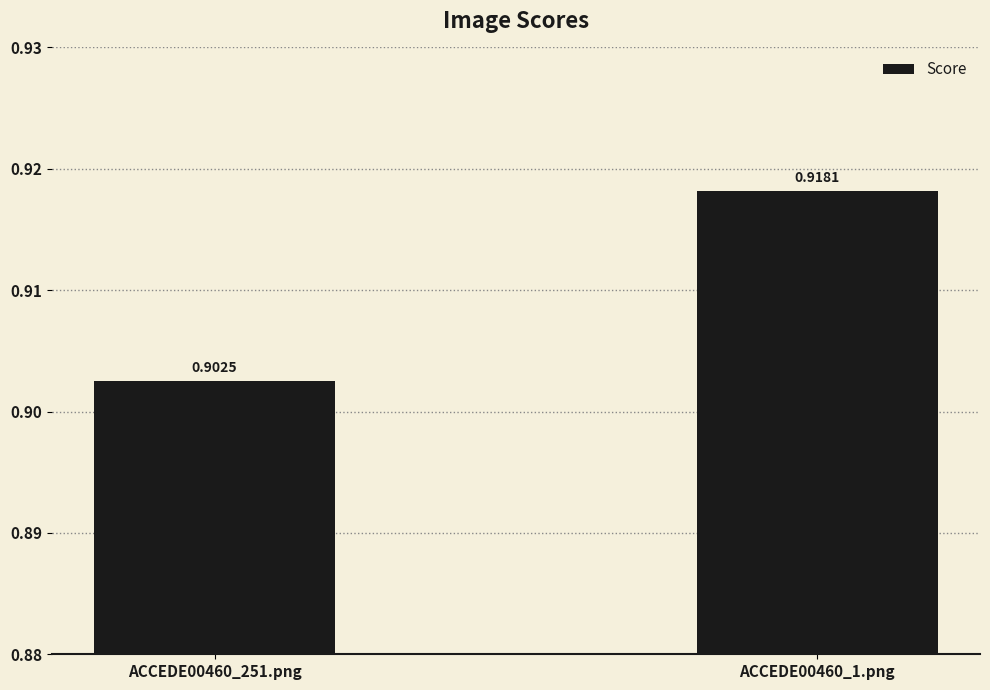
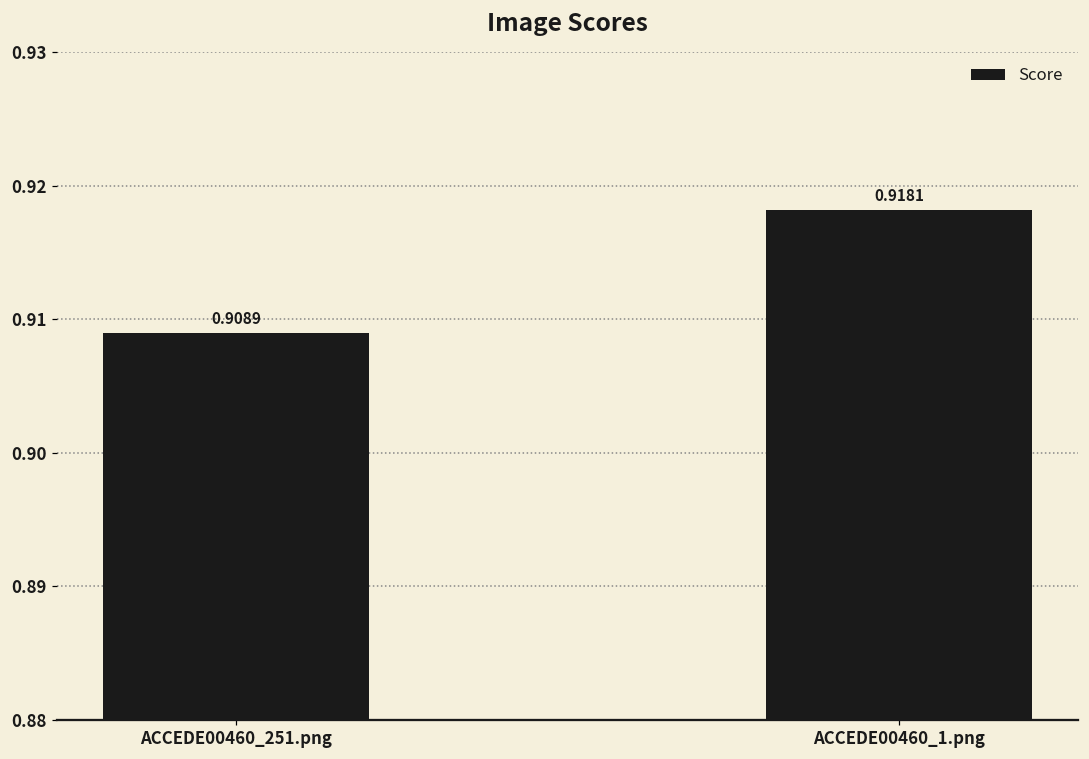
ACCEDE00460_251.png: 0.9025 -> 0.9089
